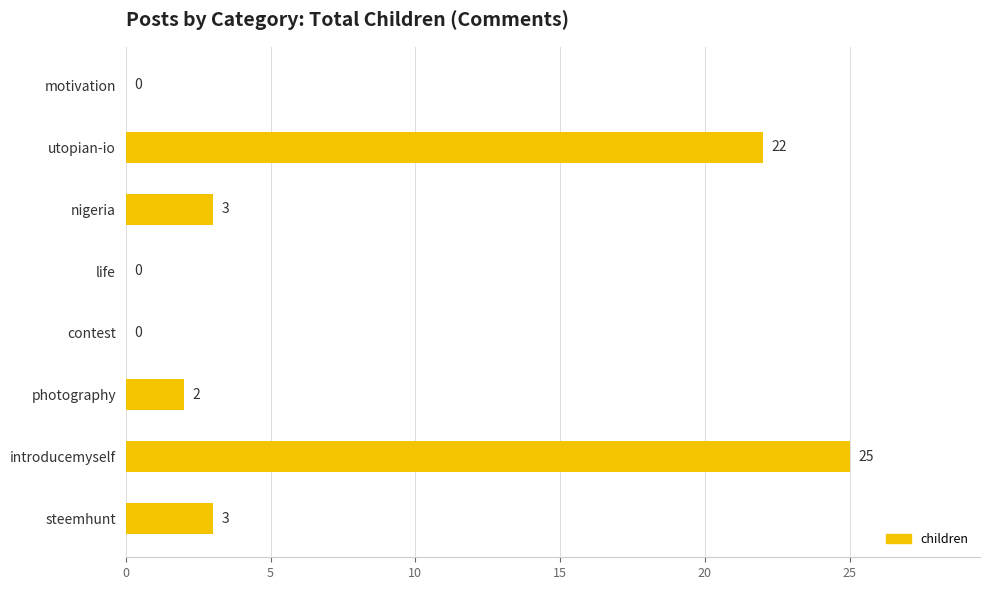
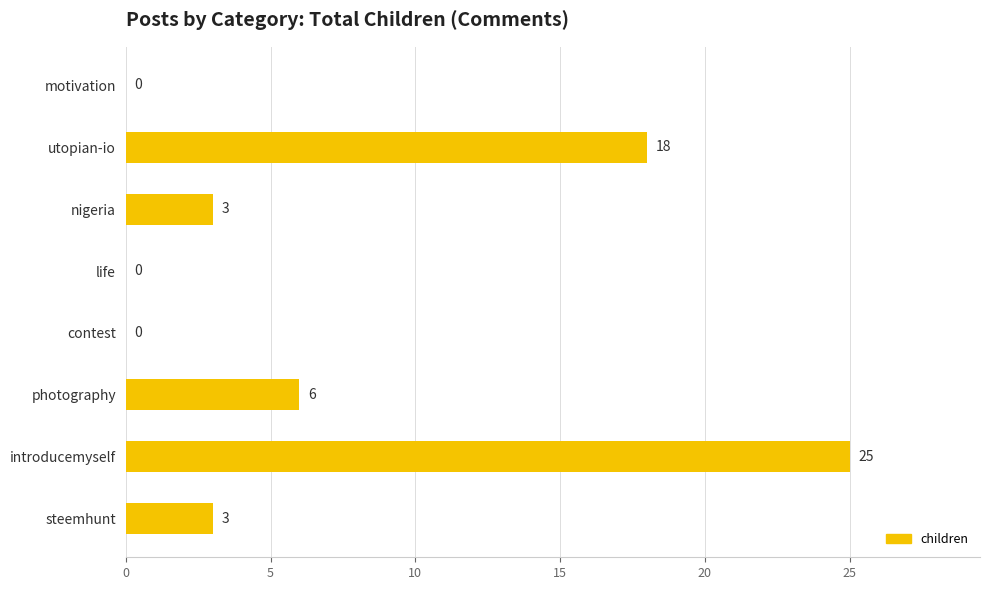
utopian-io: 22 -> 18
photography: 2 -> 6
